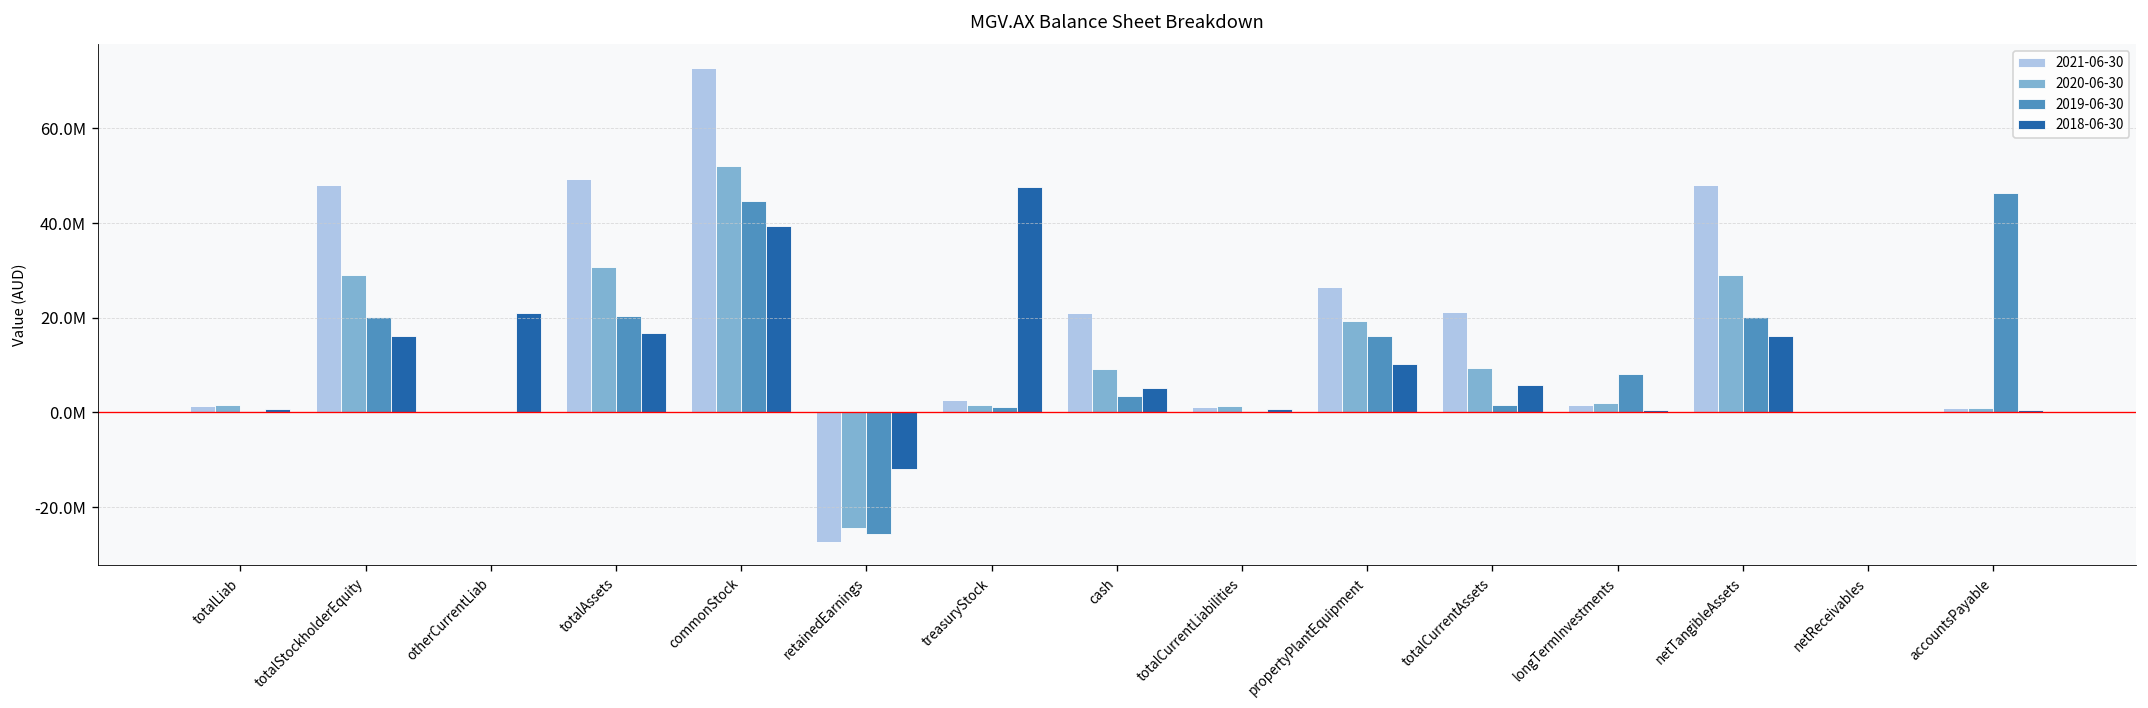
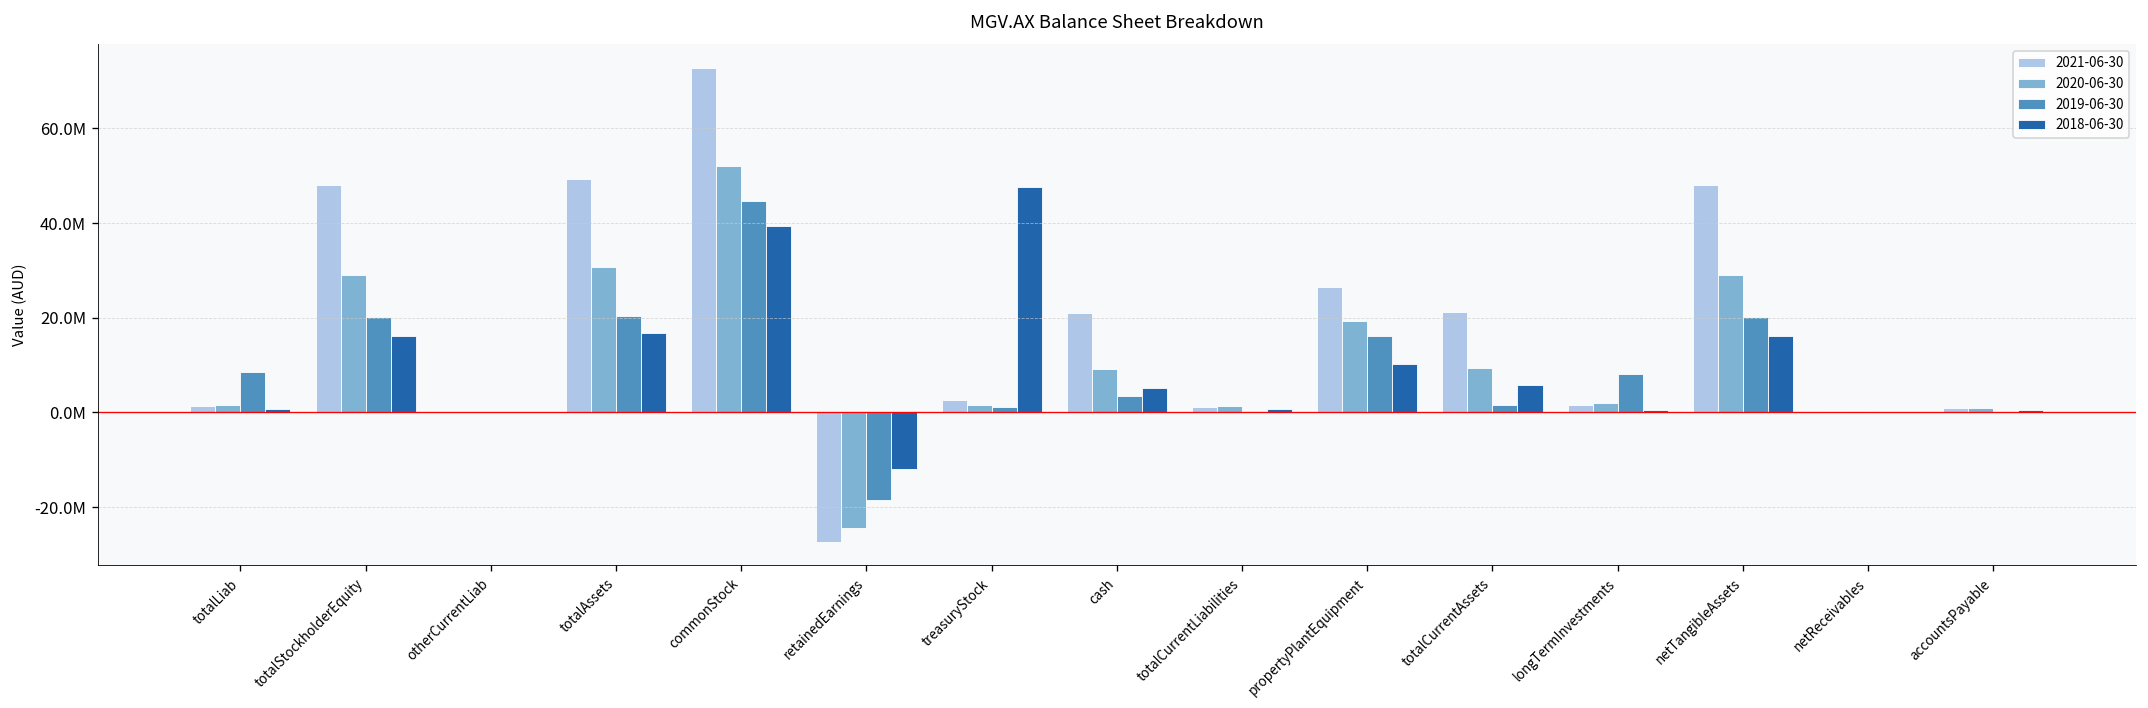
2019-06-30, totalLiab: 0 -> 8000000
2018-06-30, otherCurrentLiab: 21000000 -> 0
2019-06-30, retainedEarnings: -26000000 -> -19000000
2019-06-30, accountsPayable: 46000000 -> 0
